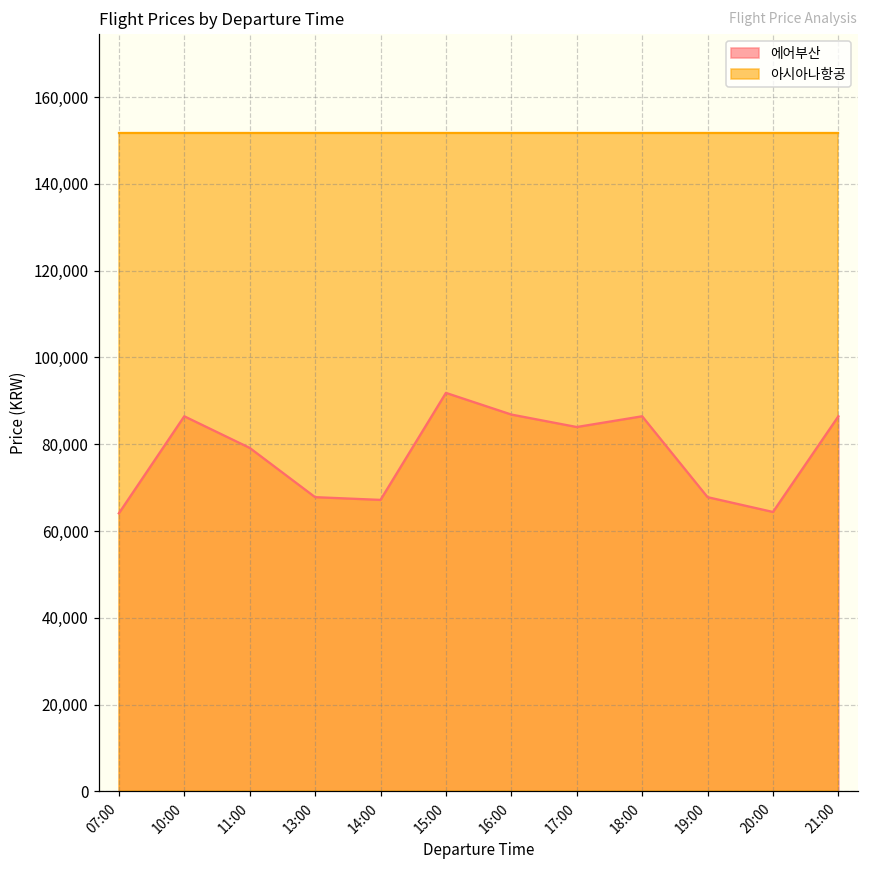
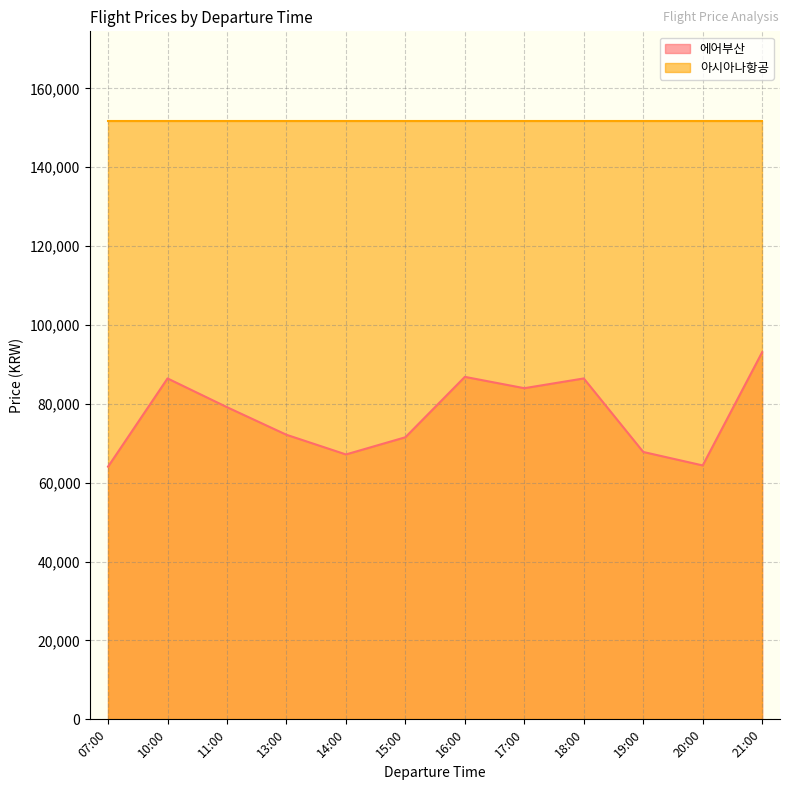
에어부산, 13:00: 68,000 -> 72,000
에어부산, 15:00: 92,000 -> 72,000
에어부산, 21:00: 86,000 -> 93,000
